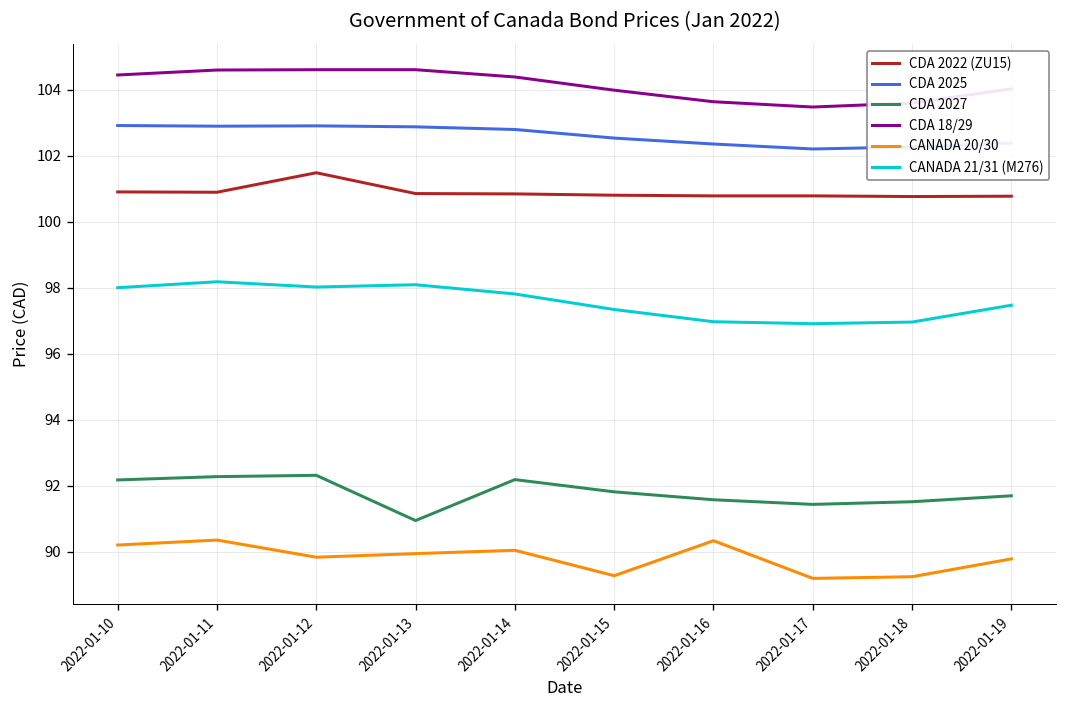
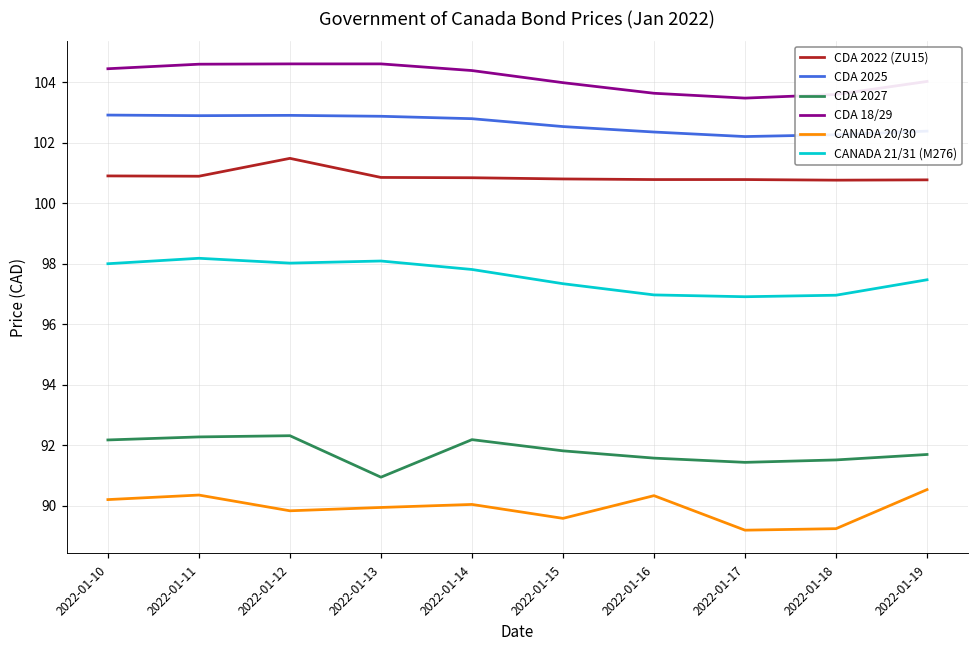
CANADA 20/30, 2022-01-15: 89.3 -> 89.6
CANADA 20/30, 2022-01-19: 89.8 -> 90.5
